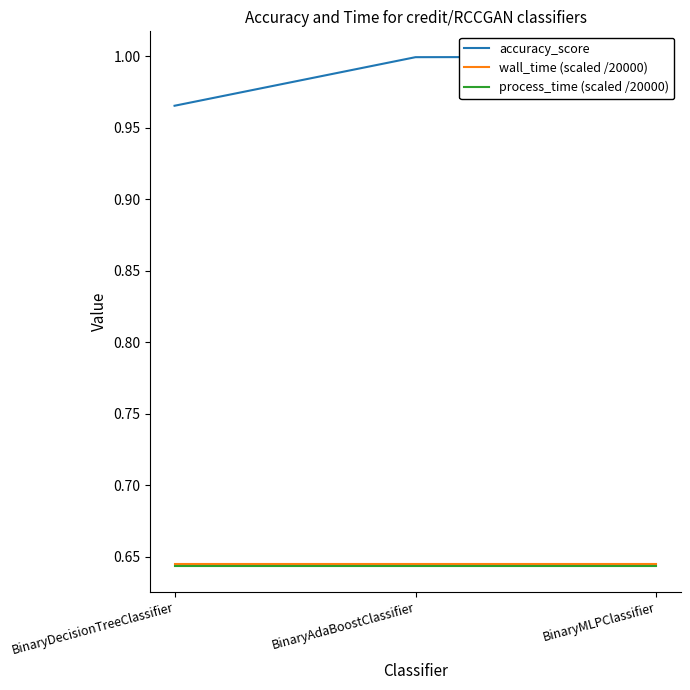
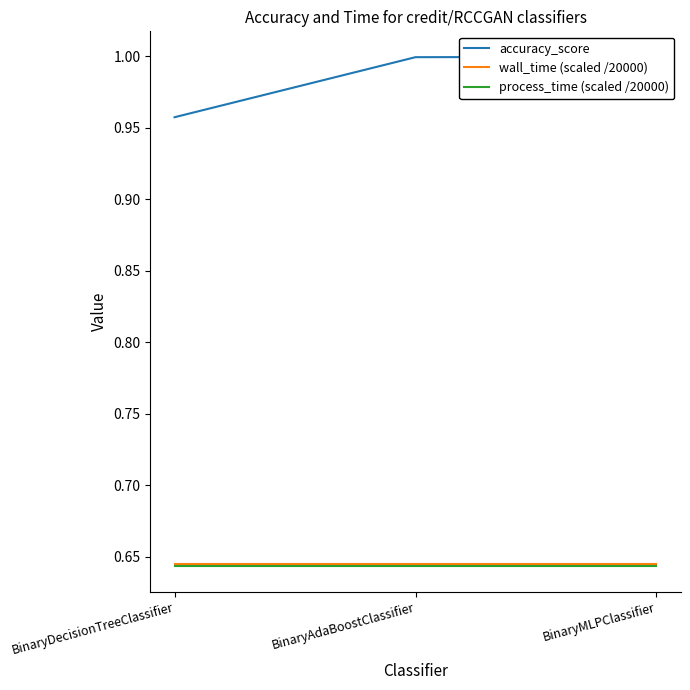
accuracy_score, BinaryDecisionTreeClassifier: 0.965 -> 0.957
